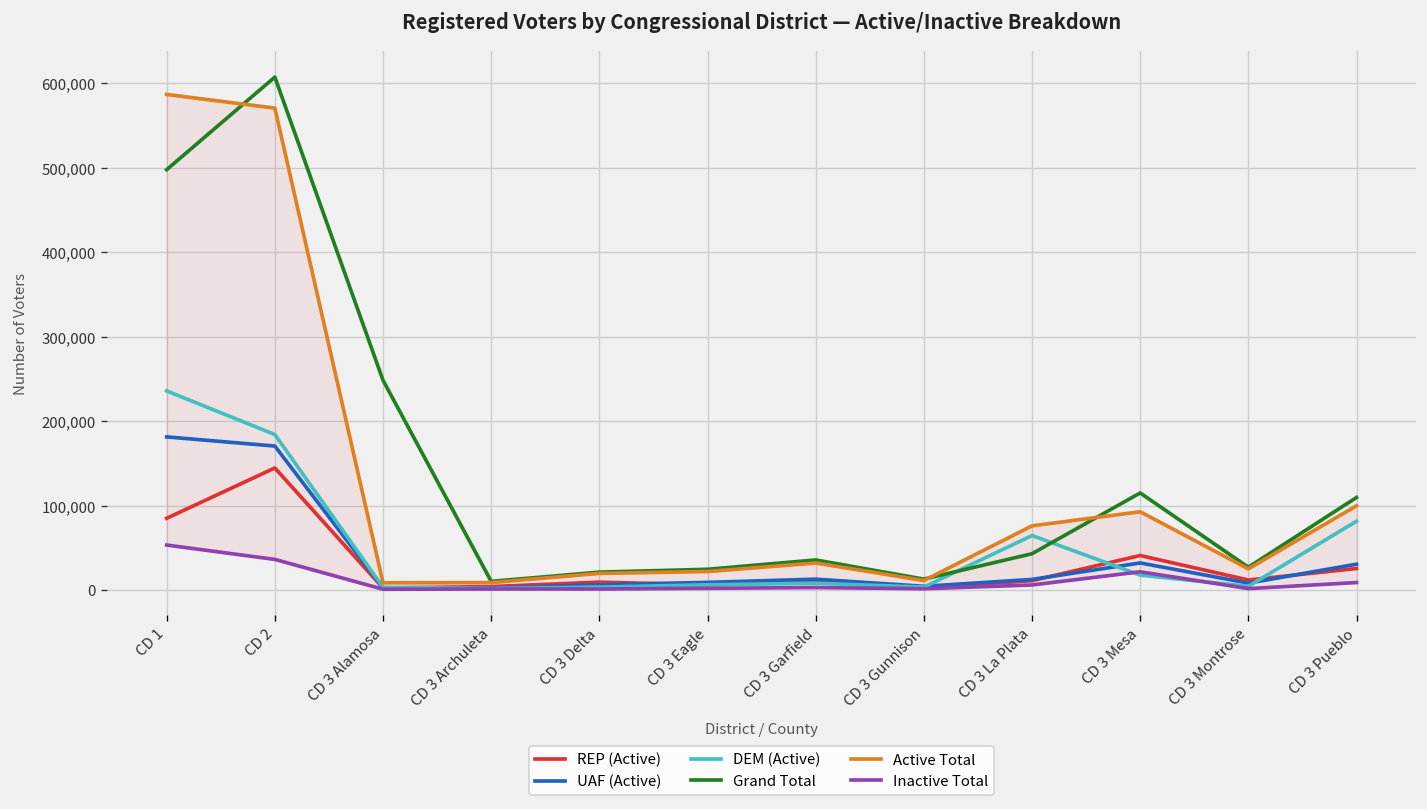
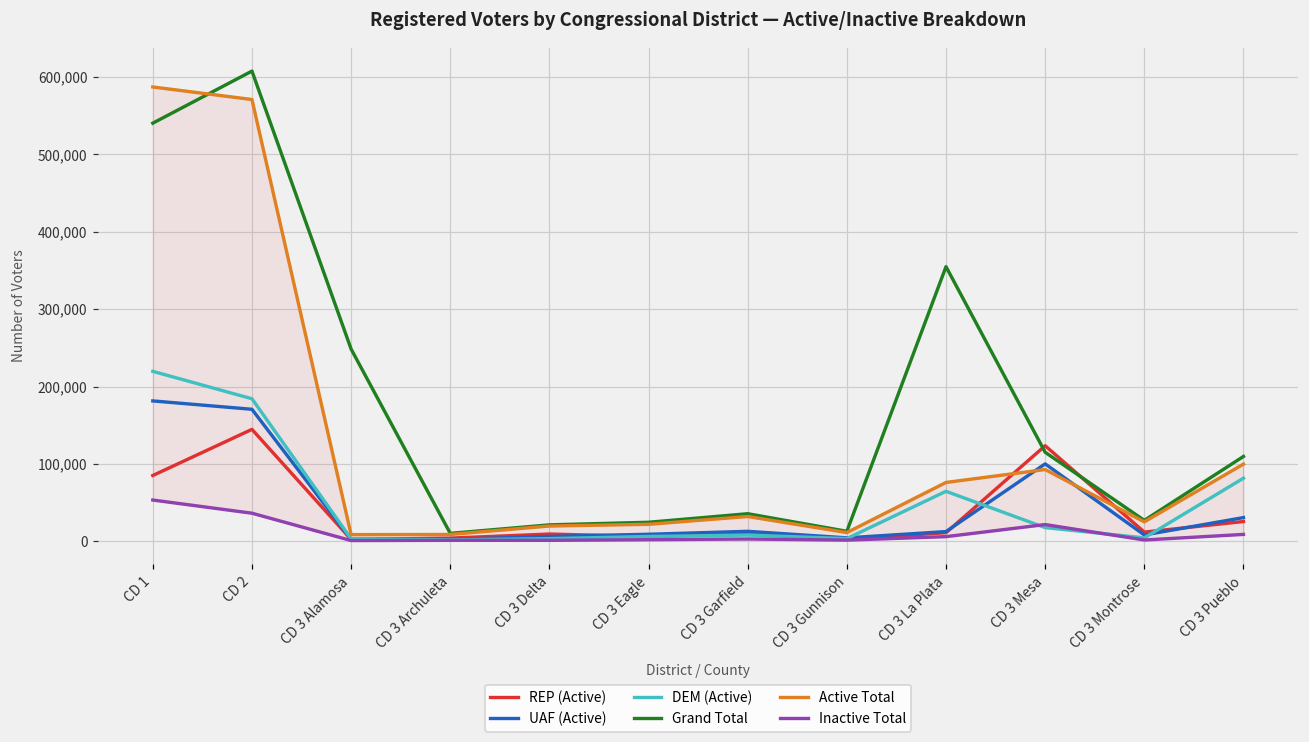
DEM (Active), CD 1: 240,000 -> 220,000
Grand Total, CD 1: 500,000 -> 540,000
Grand Total, CD 3 La Plata: 40,000 -> 350,000
REP (Active), CD 3 Mesa: 40,000 -> 120,000
UAF (Active), CD 3 Mesa: 30,000 -> 100,000
